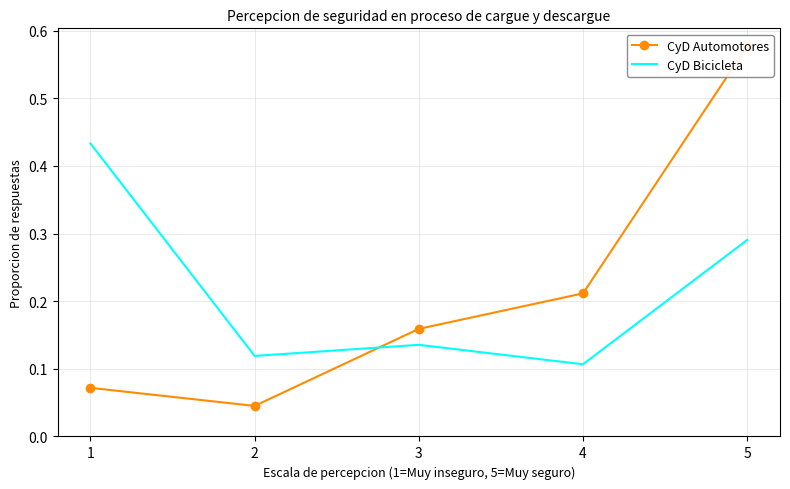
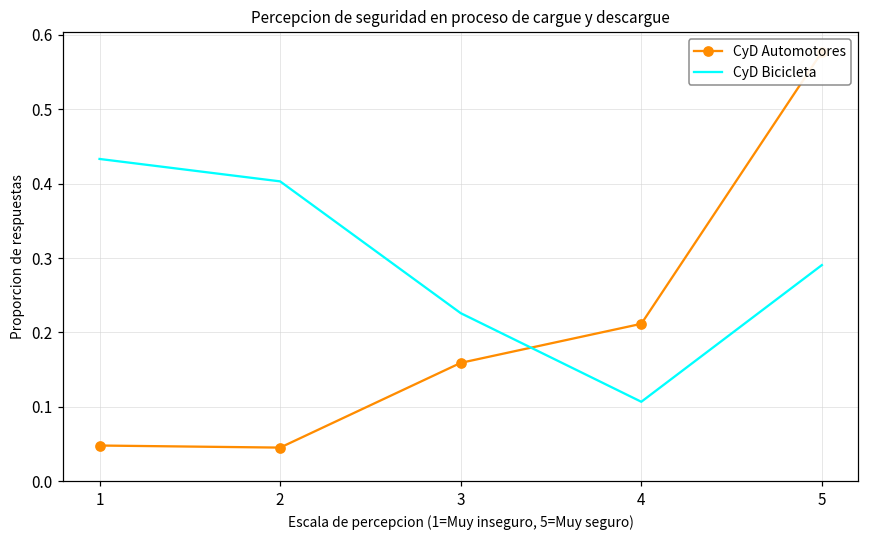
CyD Automotores, 1: 0.07 -> 0.05
CyD Bicicleta, 2: 0.12 -> 0.40
CyD Bicicleta, 3: 0.14 -> 0.23
